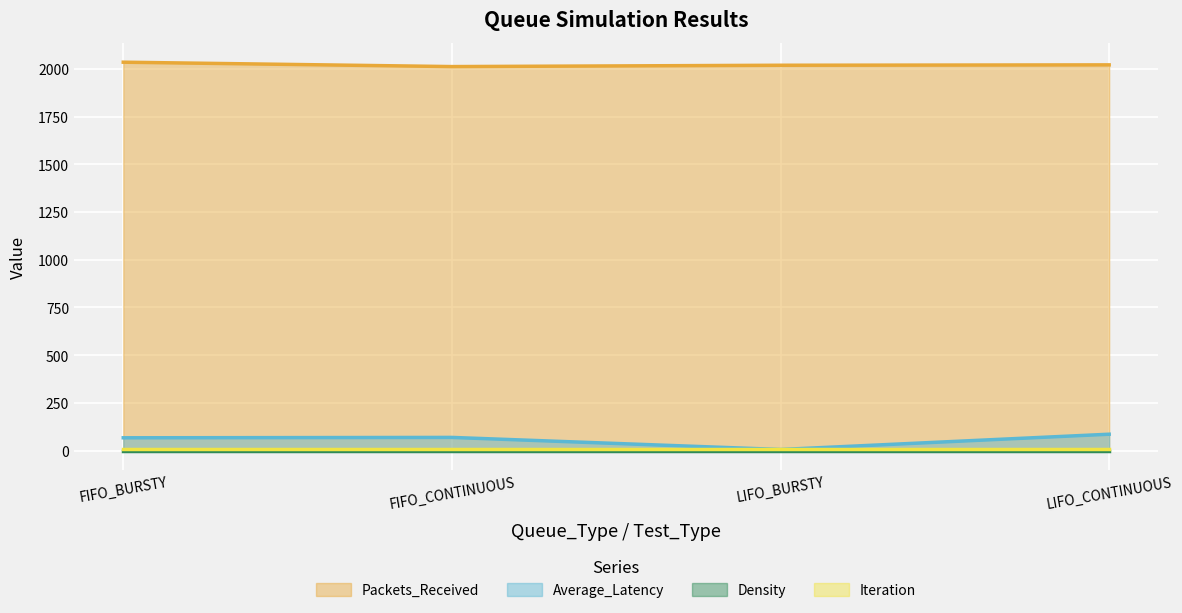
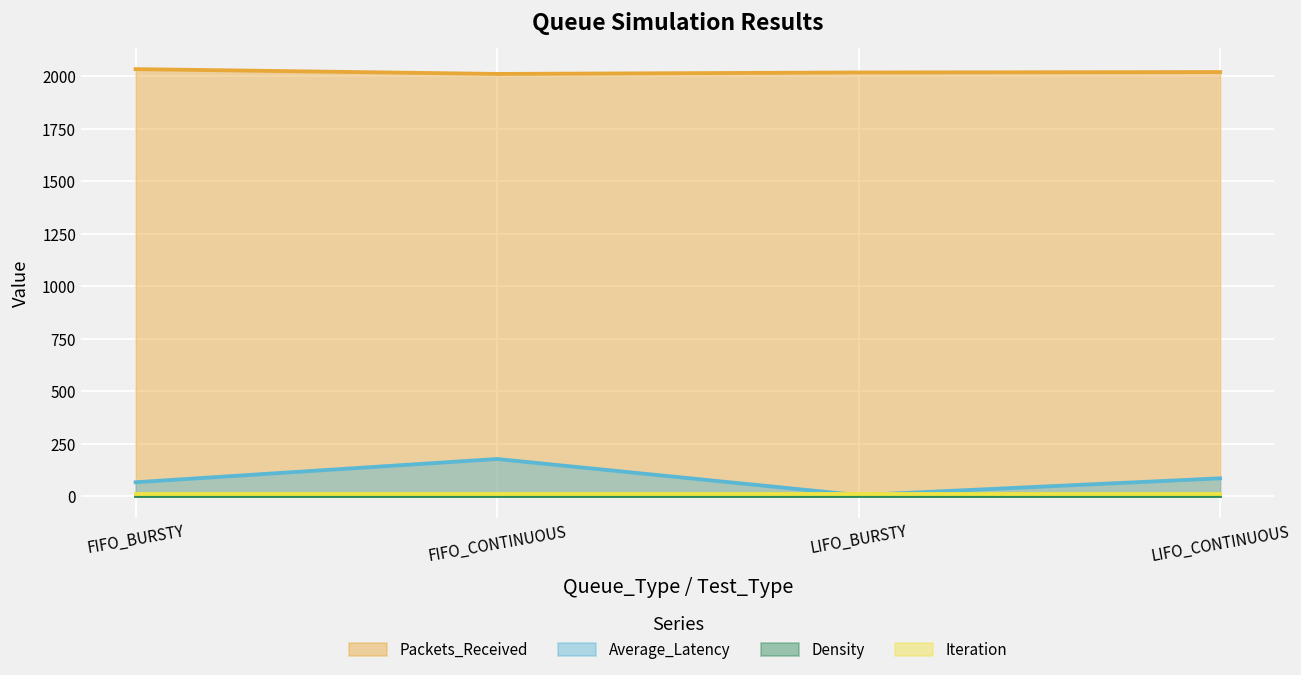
Average_Latency, FIFO_CONTINUOUS: 70 -> 180
